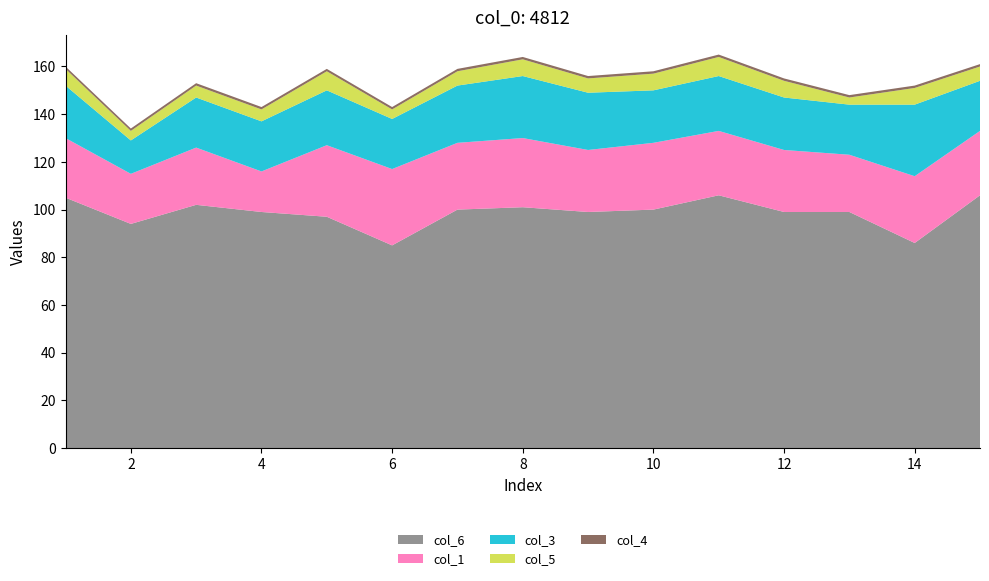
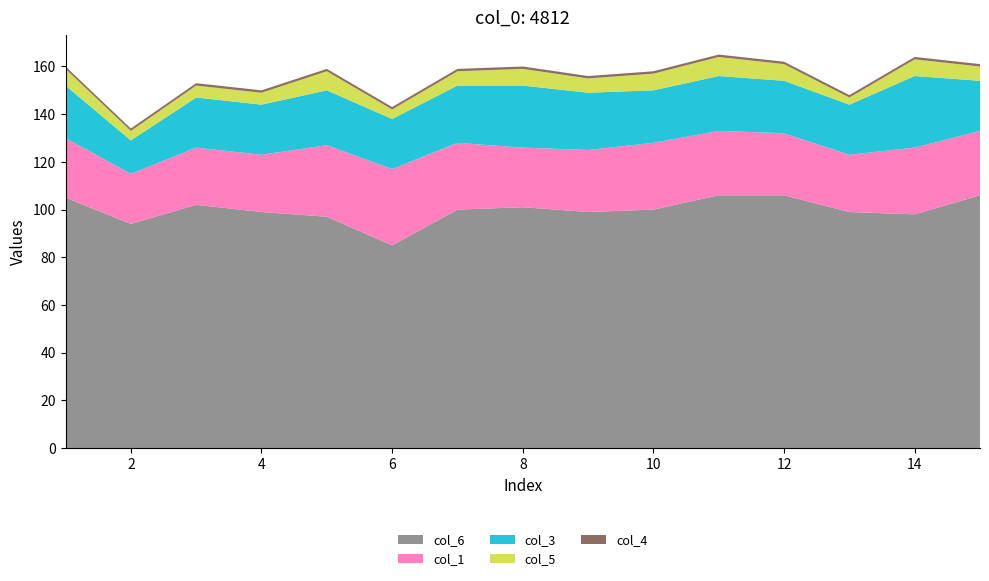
col_1, 4: 17 -> 24
col_1, 8: 29 -> 25
col_6, 12: 99 -> 106
col_6, 14: 86 -> 98
